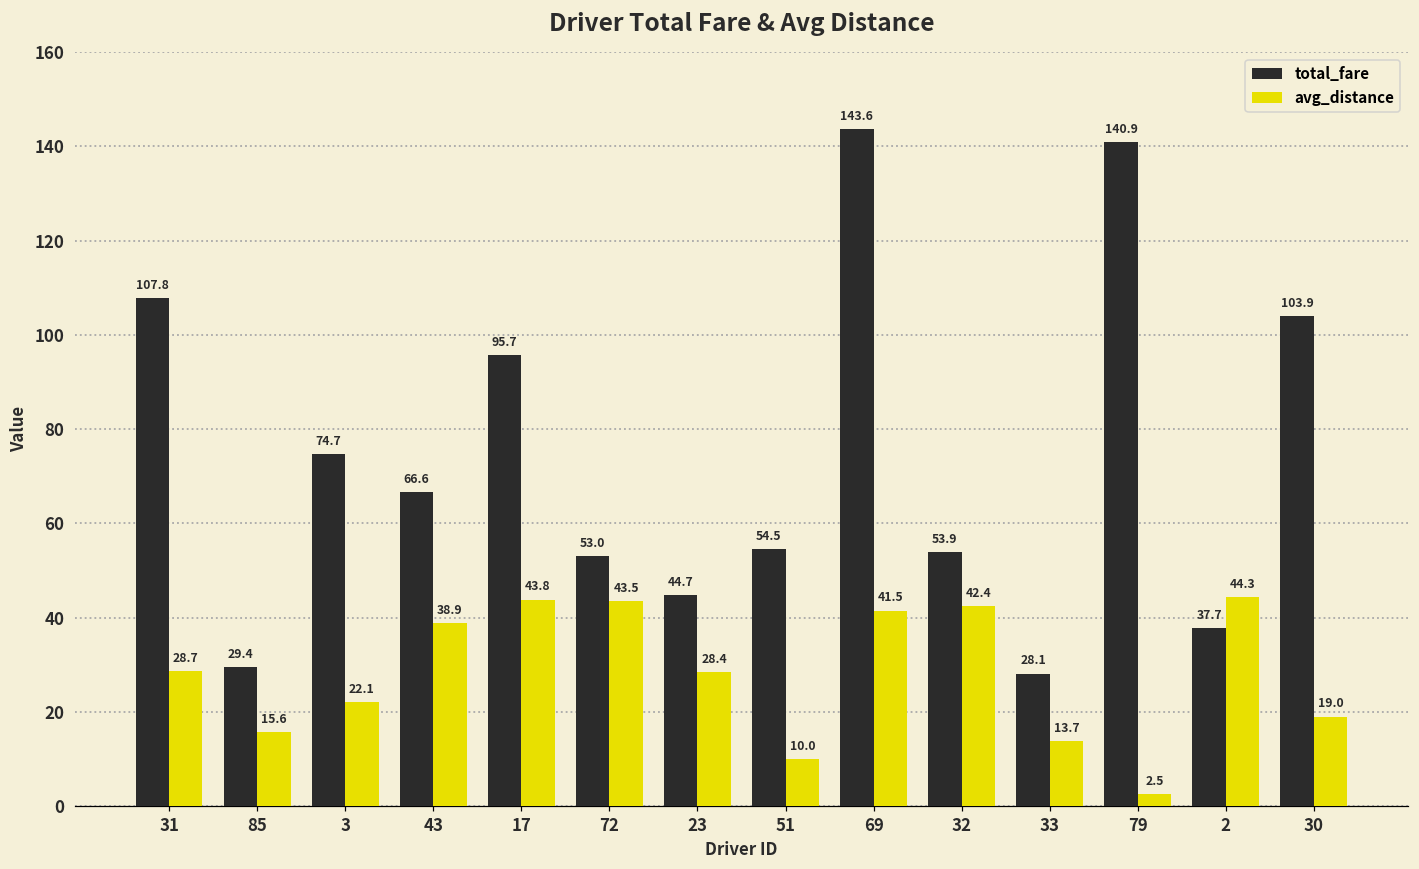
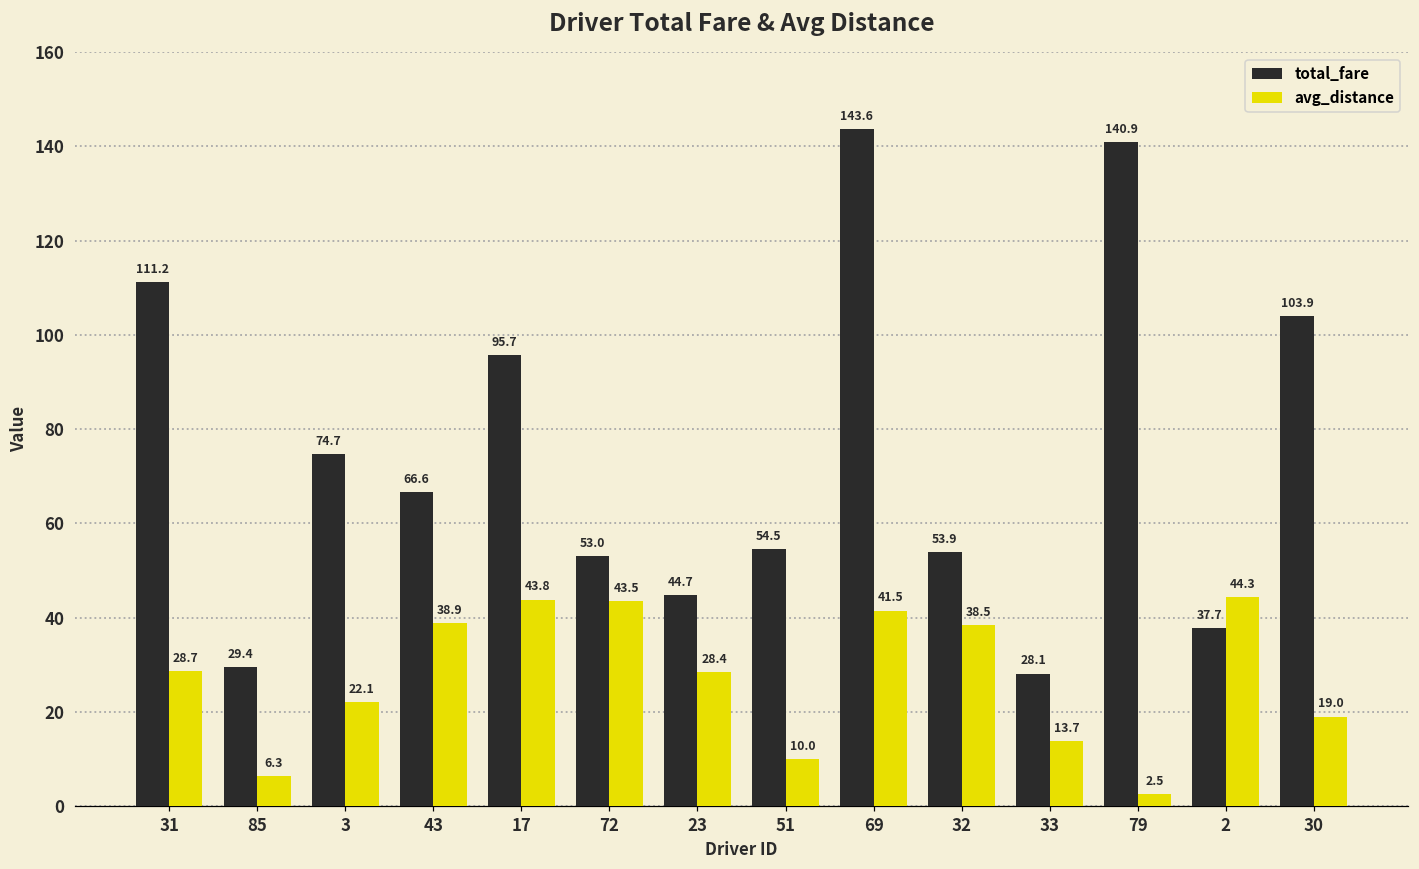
total_fare, 31: 107.8 -> 111.2
avg_distance, 85: 15.6 -> 6.3
avg_distance, 32: 42.4 -> 38.5
